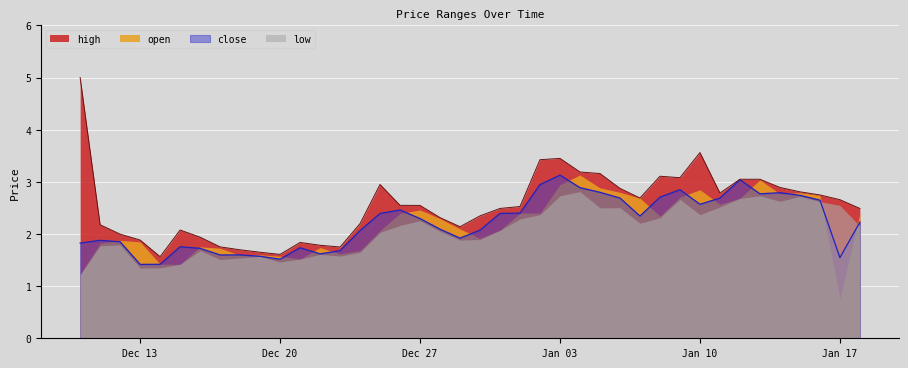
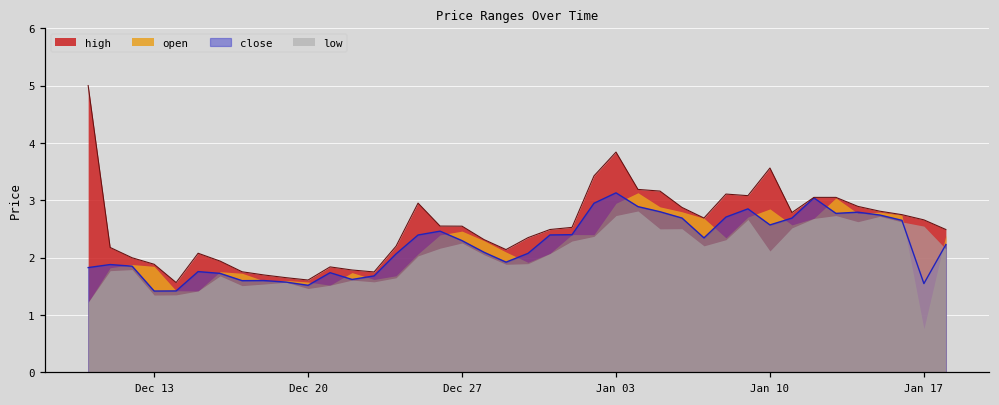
high, Jan 03: 3.5 -> 3.8
low, Jan 10: 2.4 -> 2.1
